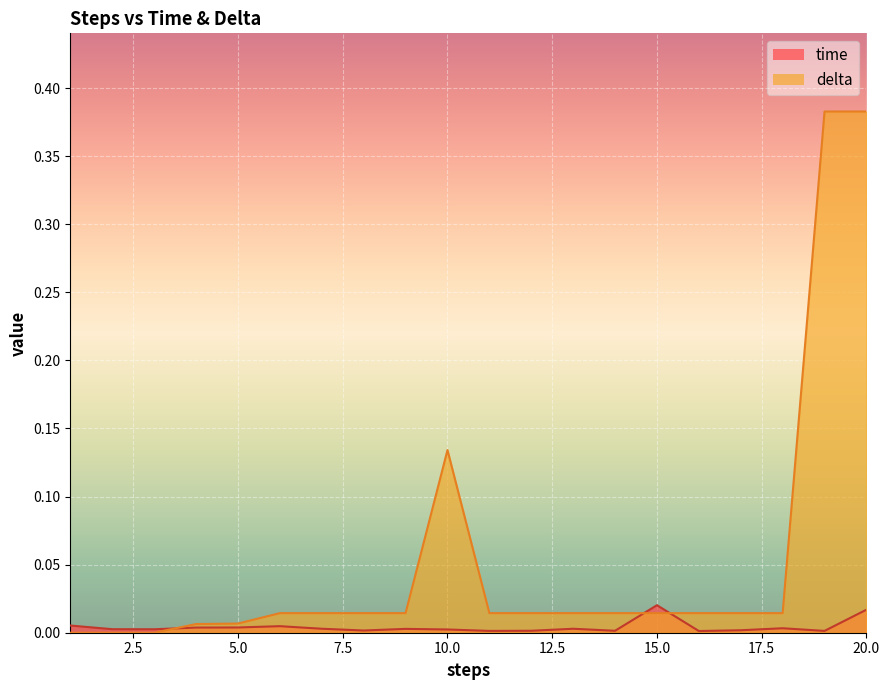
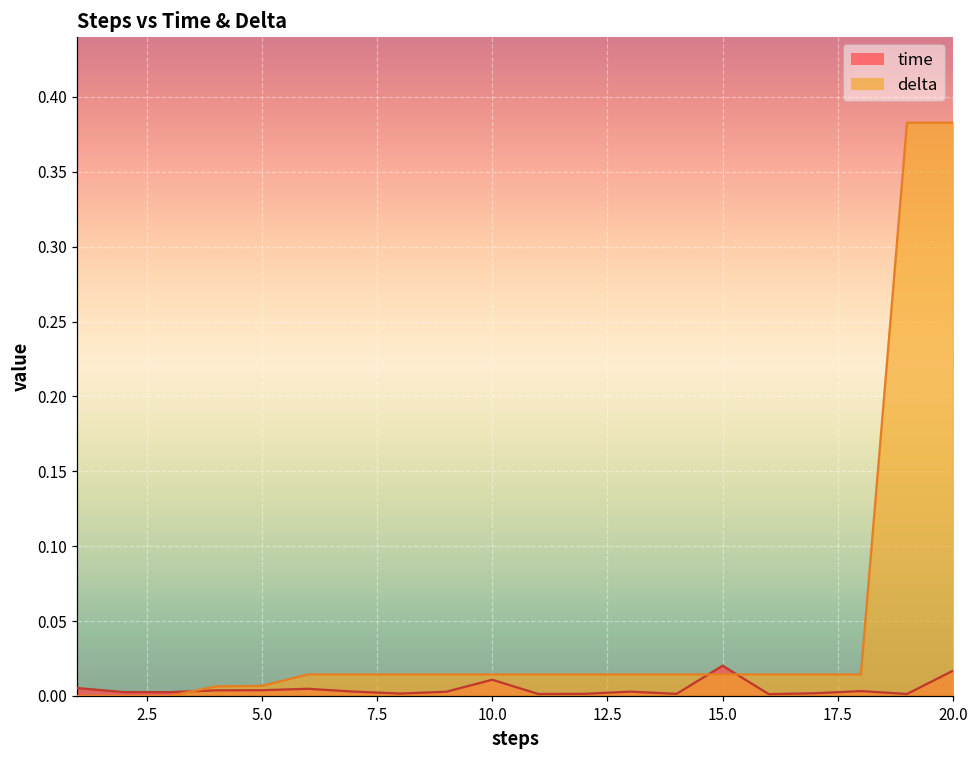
time, 10.0: 0.002 -> 0.011
delta, 10.0: 0.134 -> 0.014
